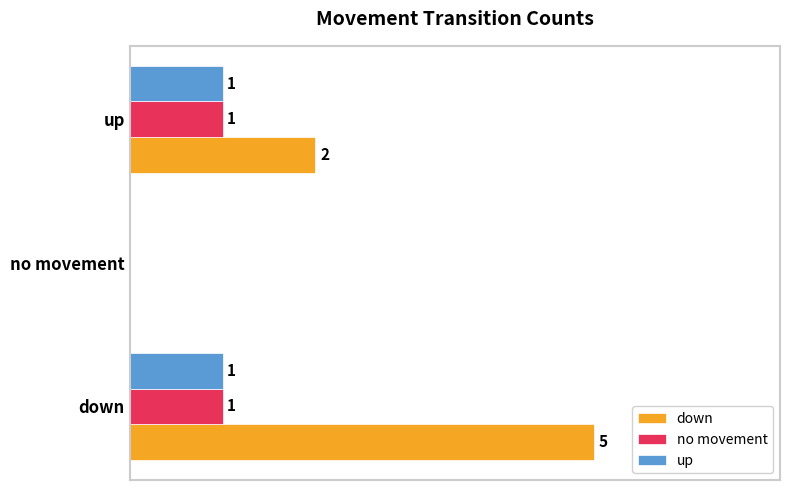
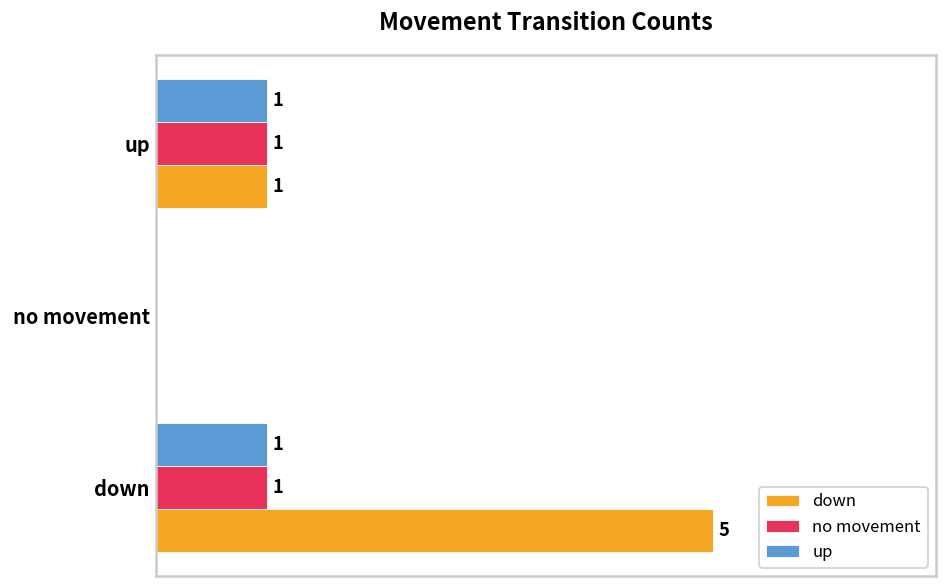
down, up: 2 -> 1
